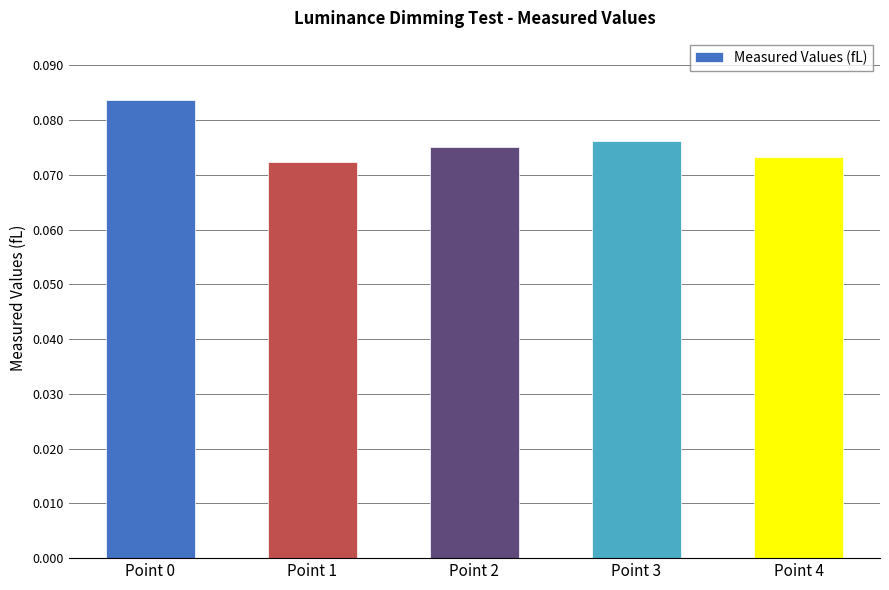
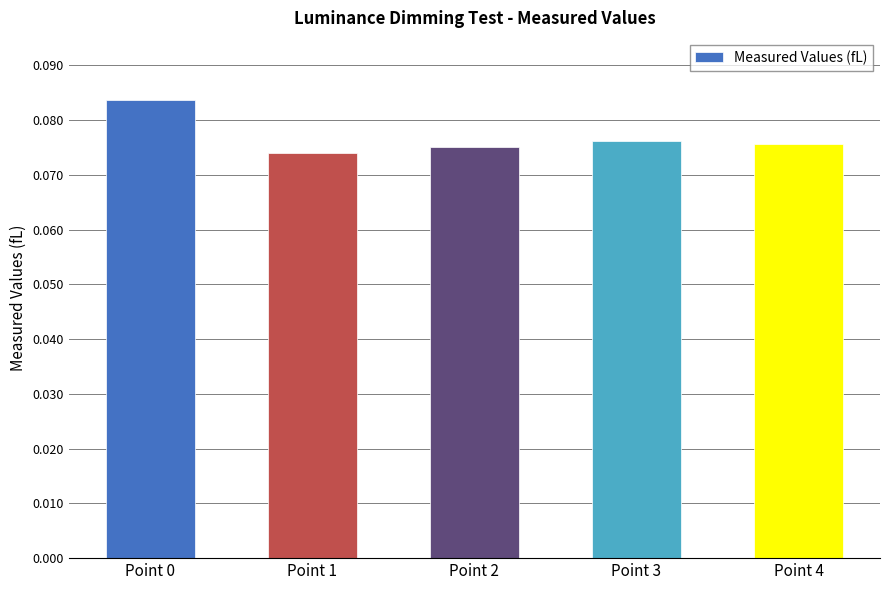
Point 1: 0.072 -> 0.074
Point 4: 0.073 -> 0.076
